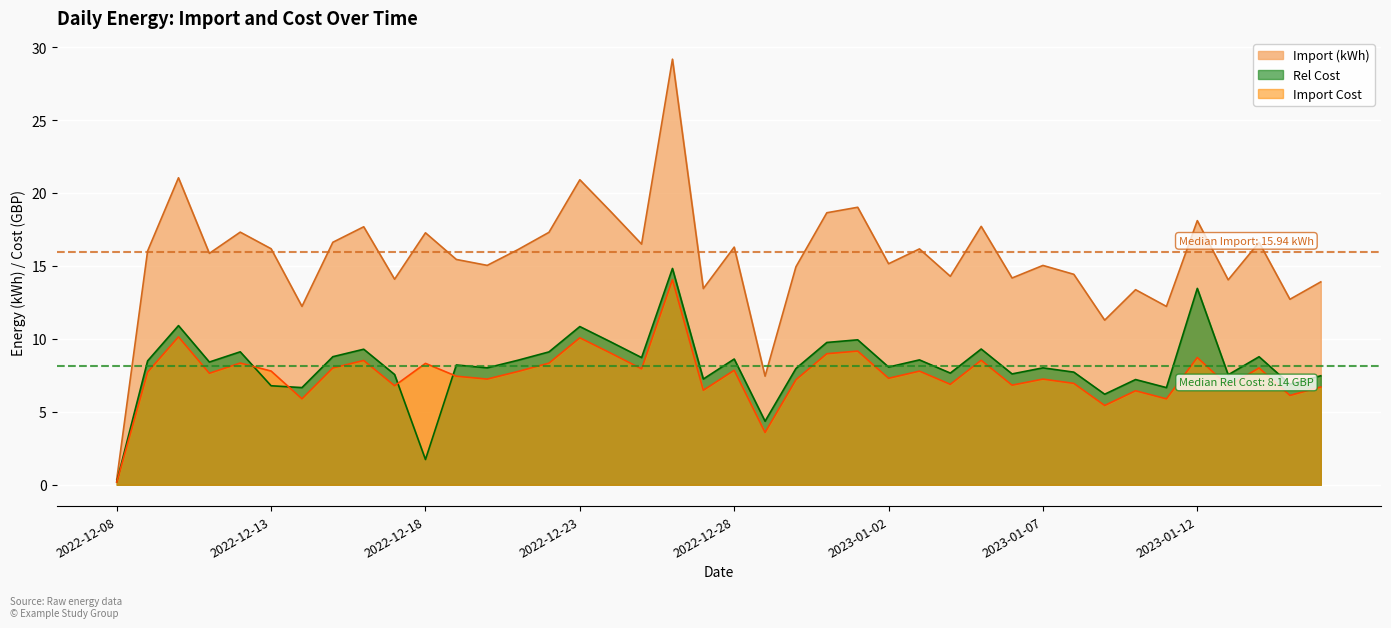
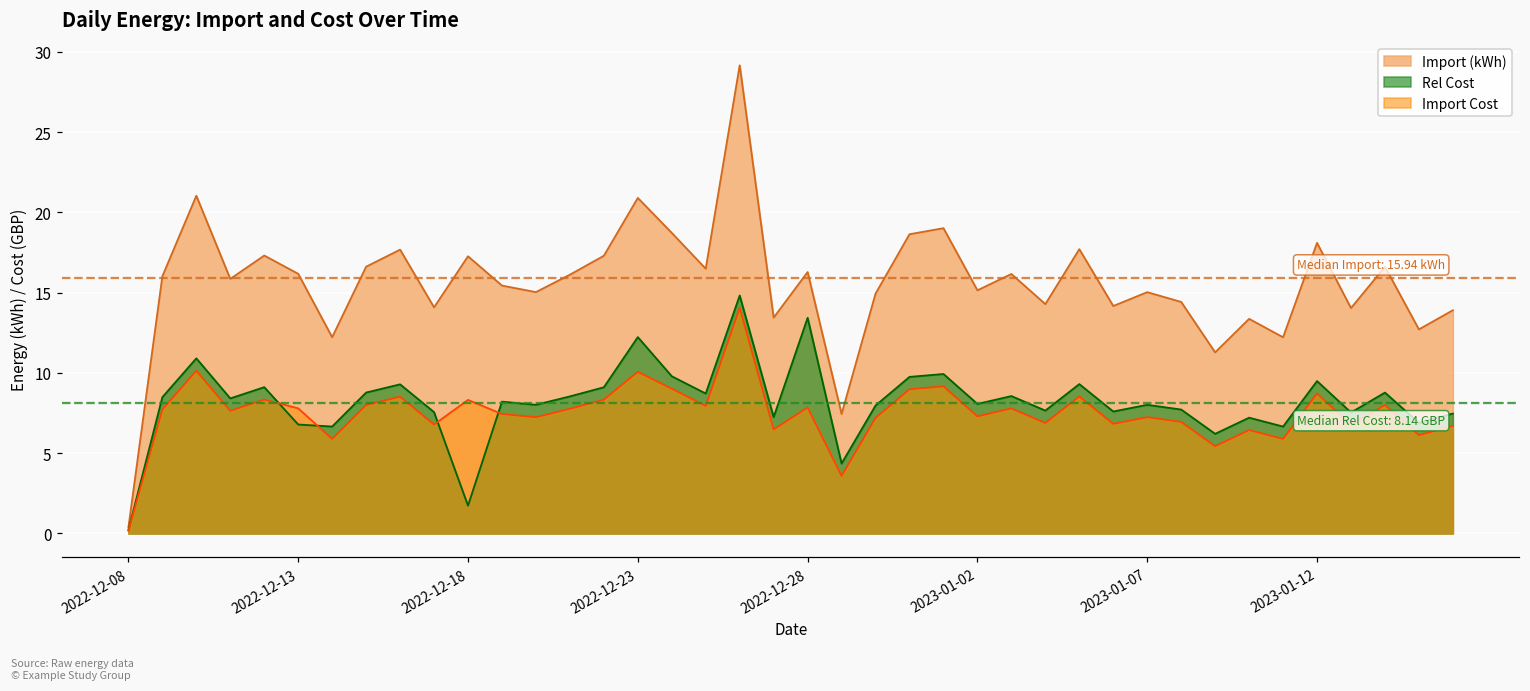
Rel Cost, 2022-12-23: 10.8 -> 12.2
Rel Cost, 2022-12-28: 8.6 -> 13.4
Rel Cost, 2023-01-12: 13.5 -> 9.5
